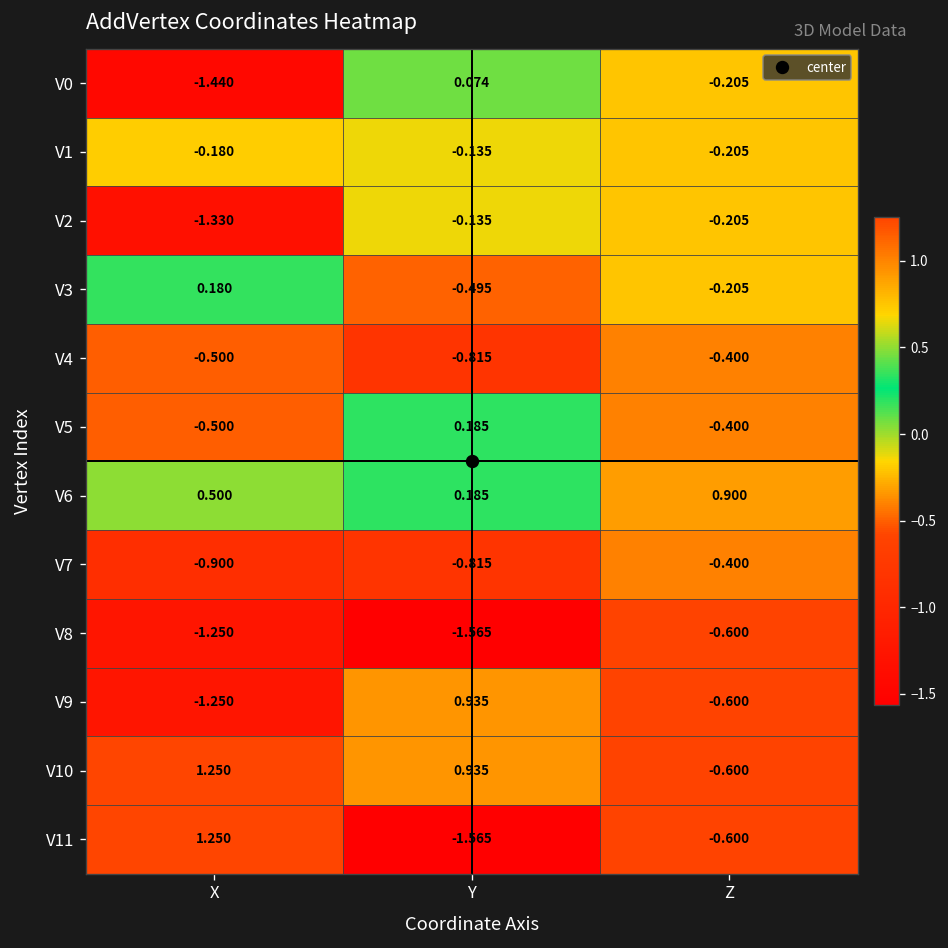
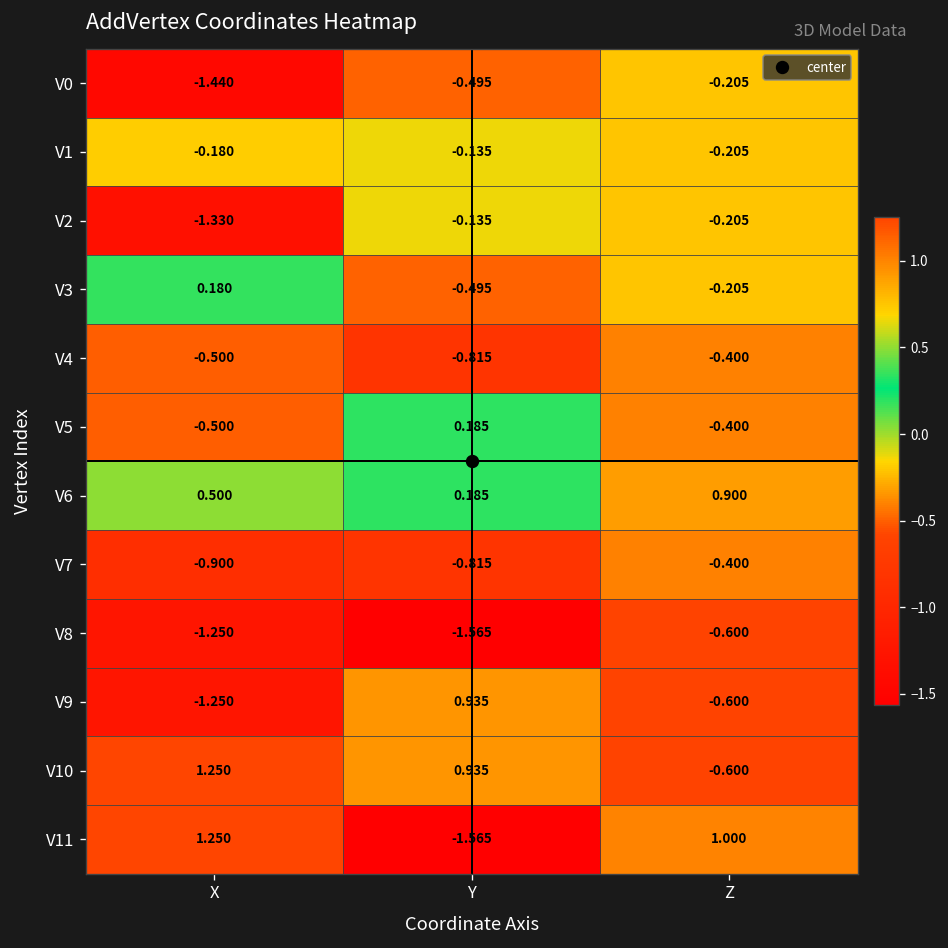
V0, Y: 0.074 -> -0.495
V11, Z: -0.600 -> 1.000
